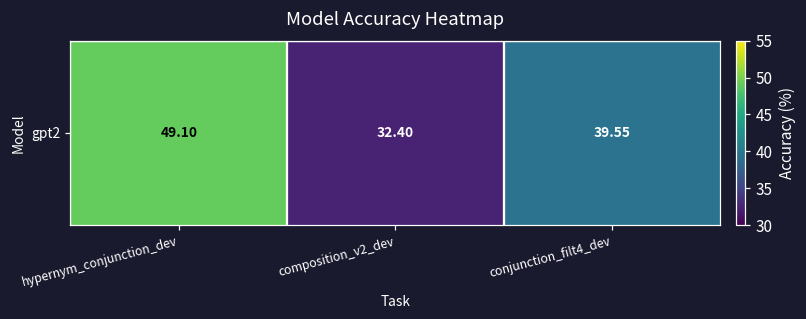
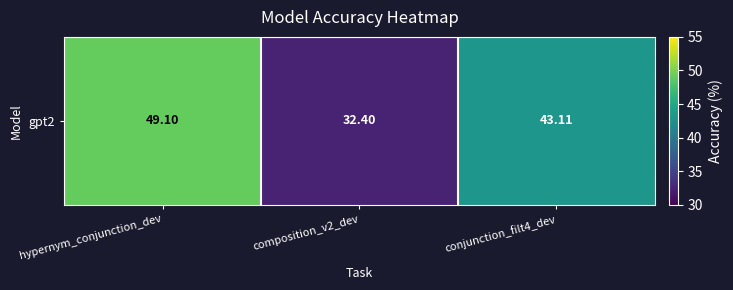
gpt2, conjunction_filt4_dev: 39.55 -> 43.11
